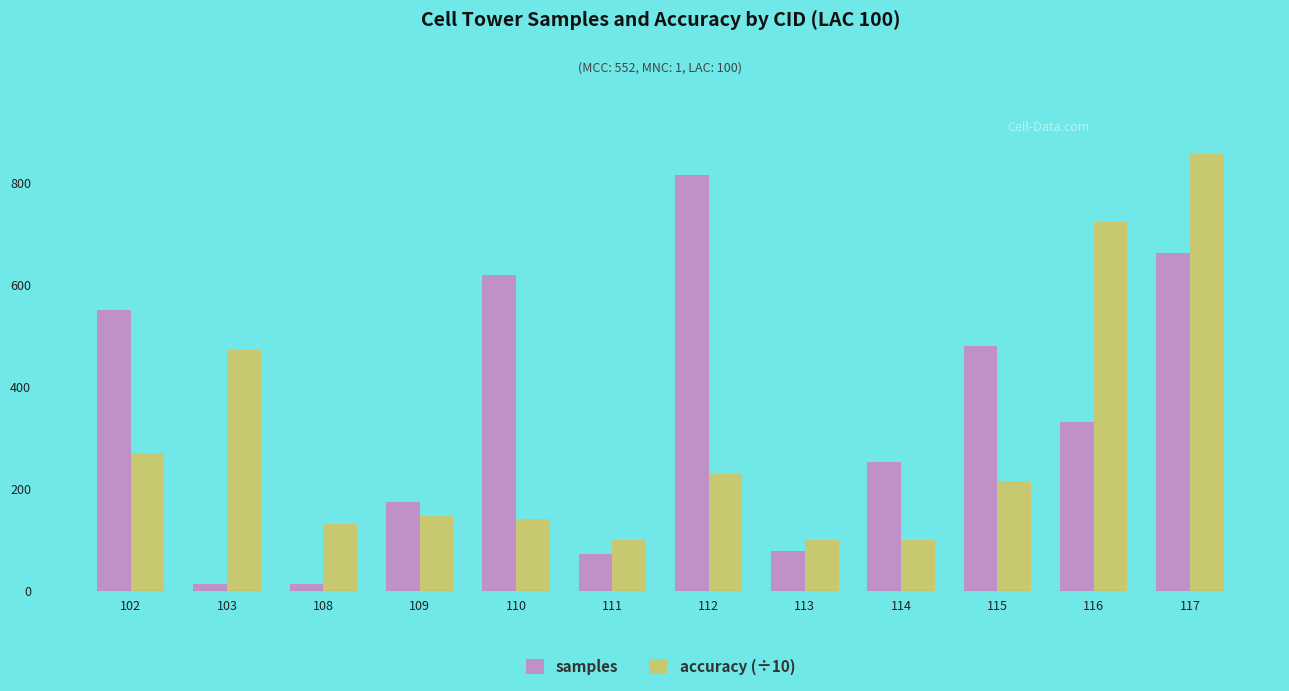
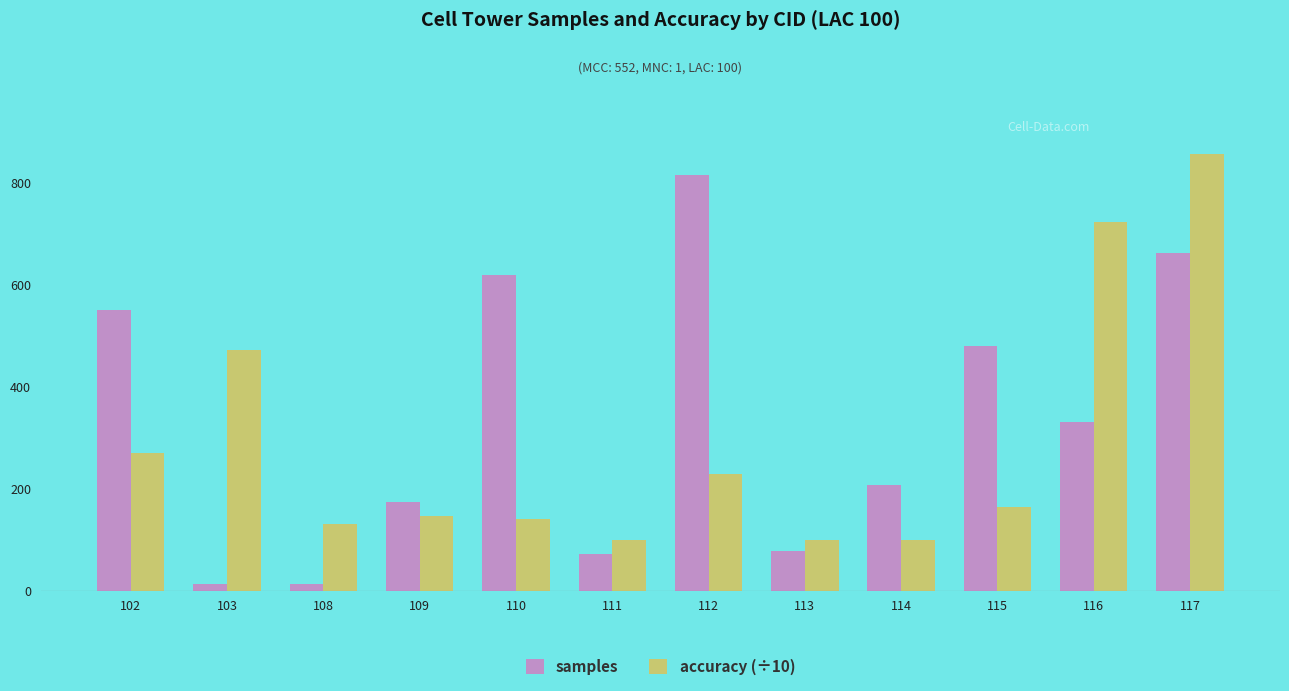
samples, 114: 250 -> 210
accuracy (÷10), 115: 210 -> 160
